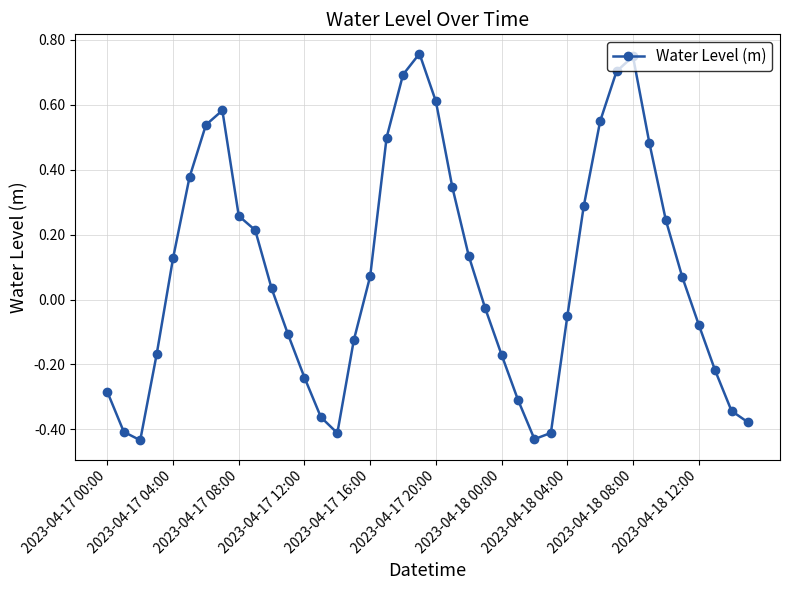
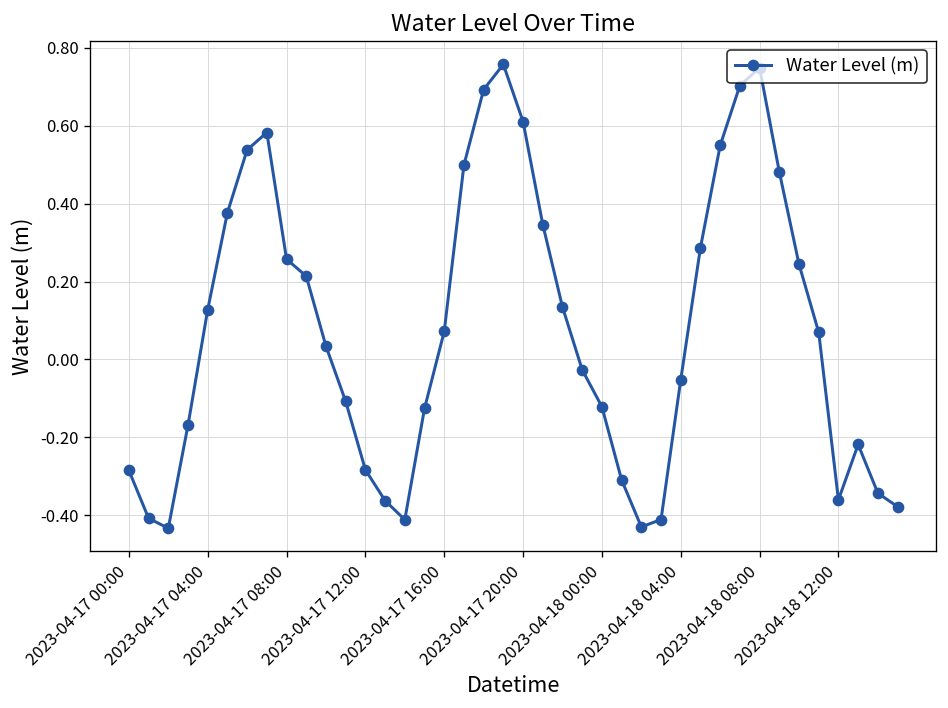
2023-04-17 12:00: -0.24 -> -0.28
2023-04-18 00:00: -0.17 -> -0.12
2023-04-18 12:00: -0.08 -> -0.36
